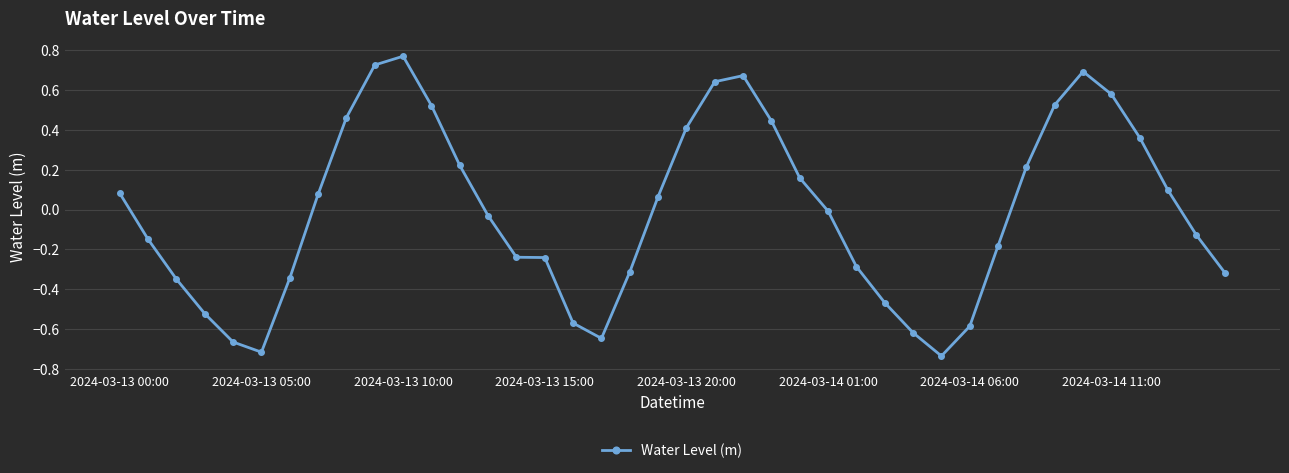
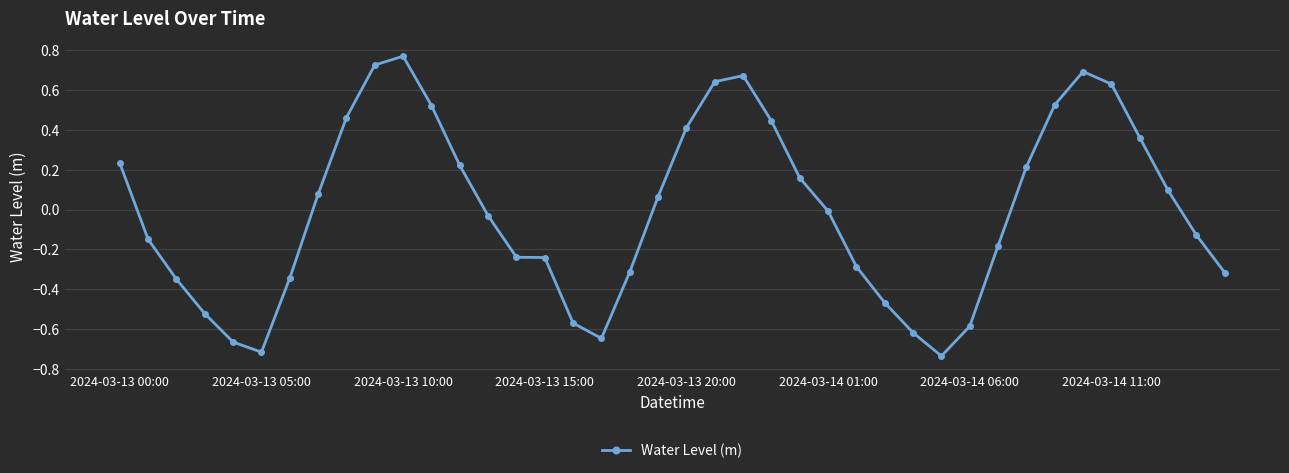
2024-03-13 00:00: 0.08 -> 0.23
2024-03-14 11:00: 0.58 -> 0.63
